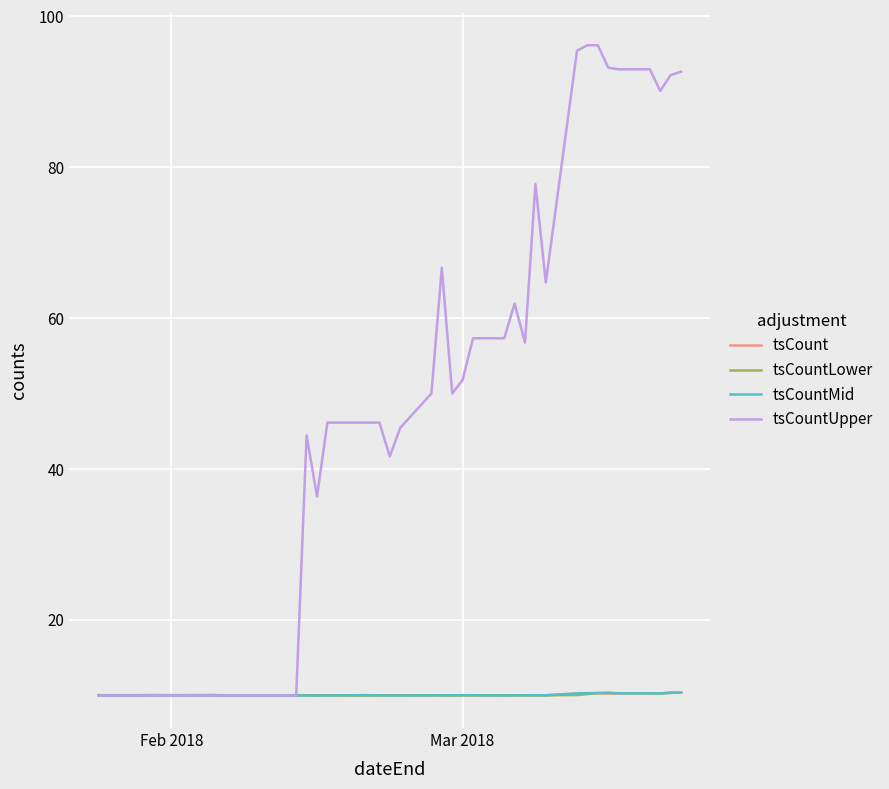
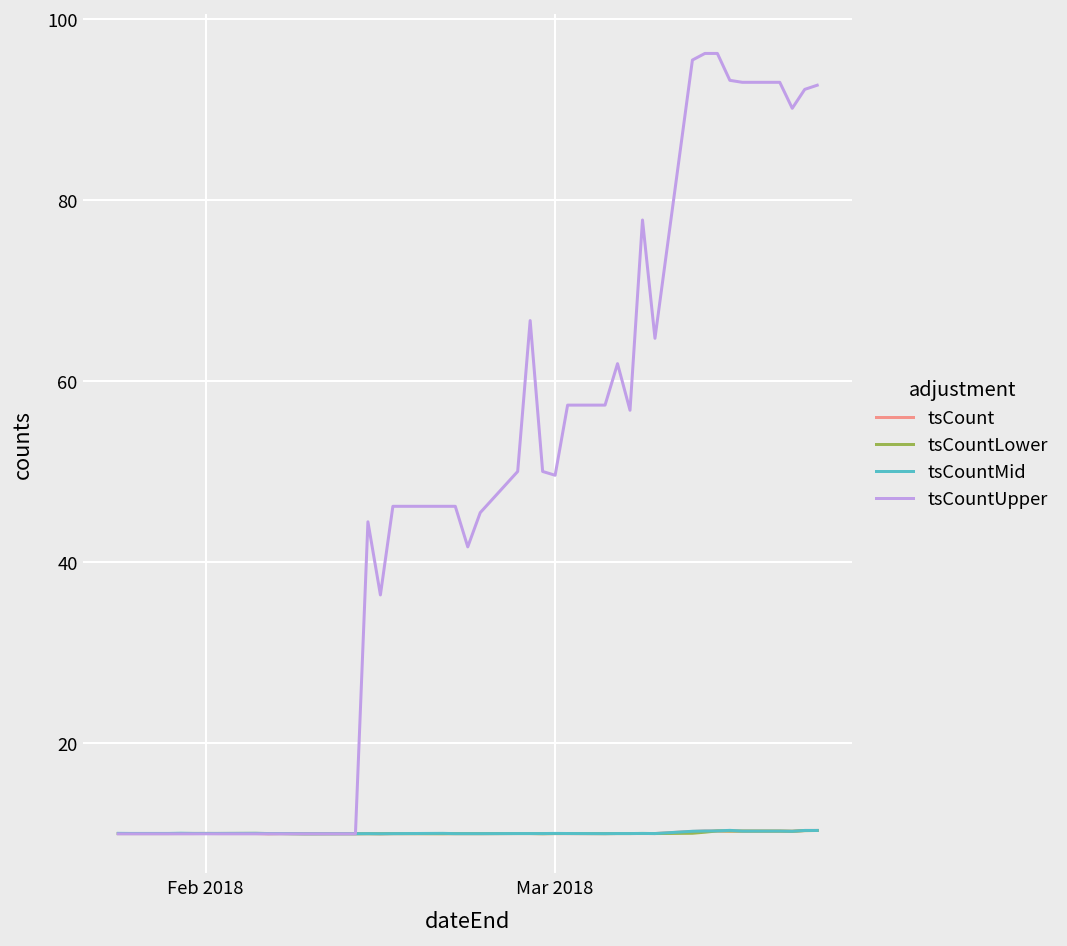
tsCountUpper, Mar 2018: 52 -> 50
